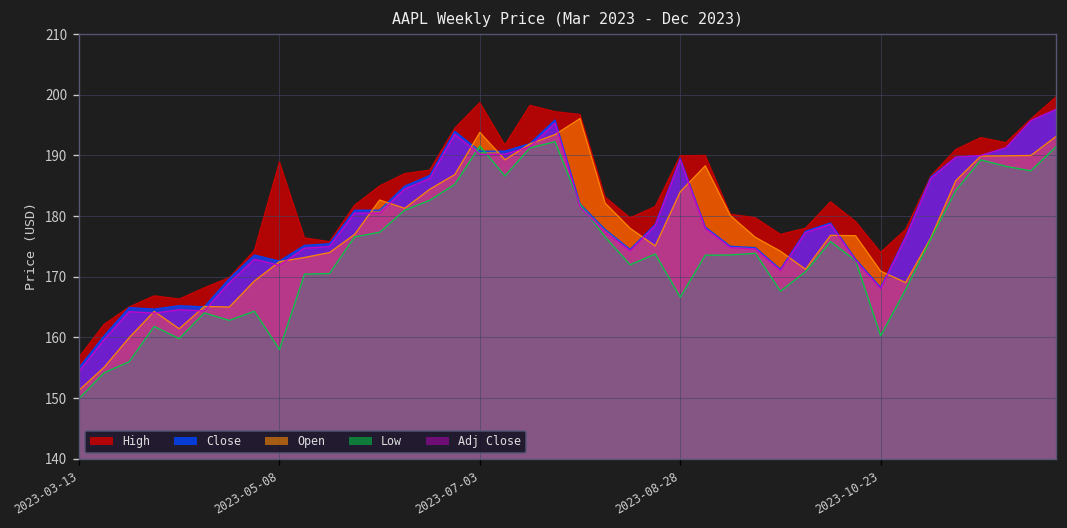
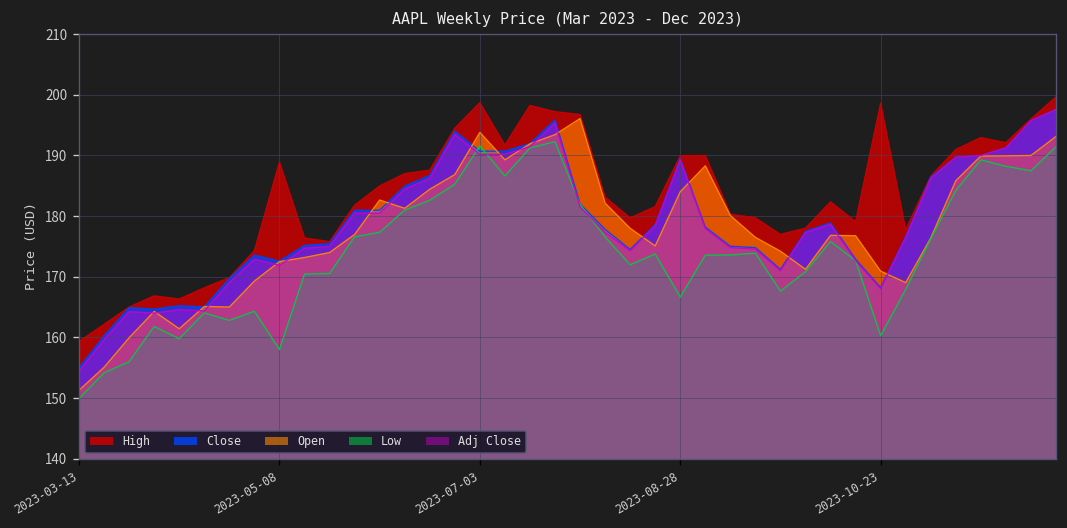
High, 2023-03-13: 157 -> 159
High, 2023-10-23: 174 -> 199
